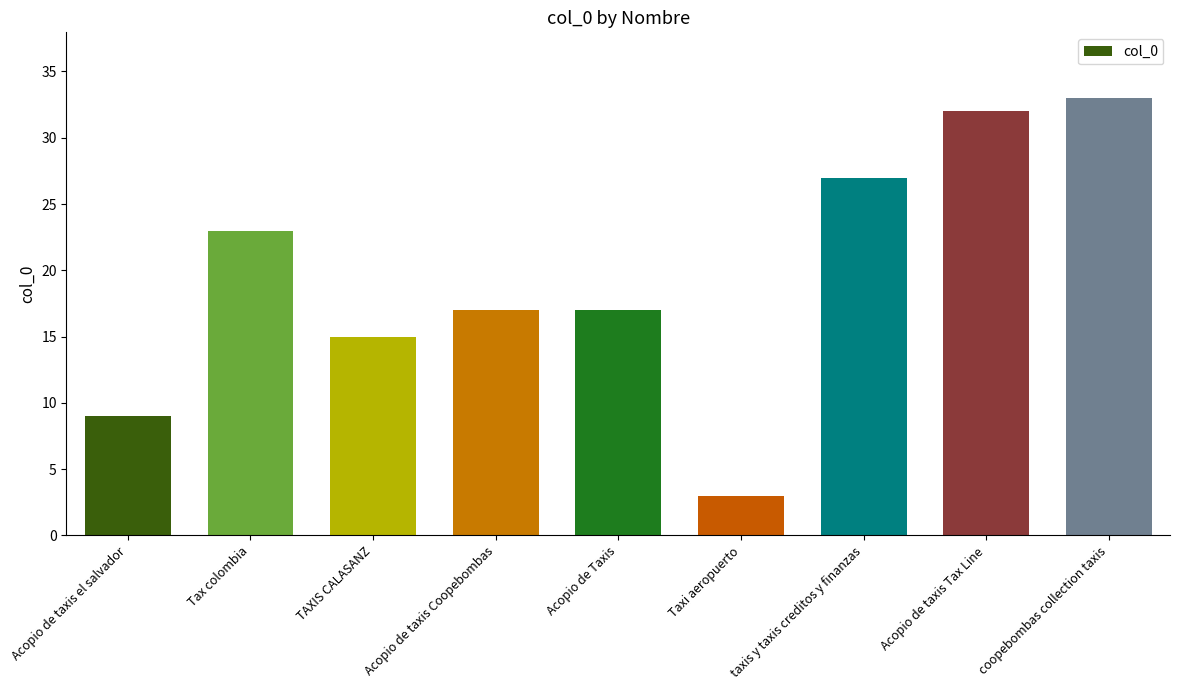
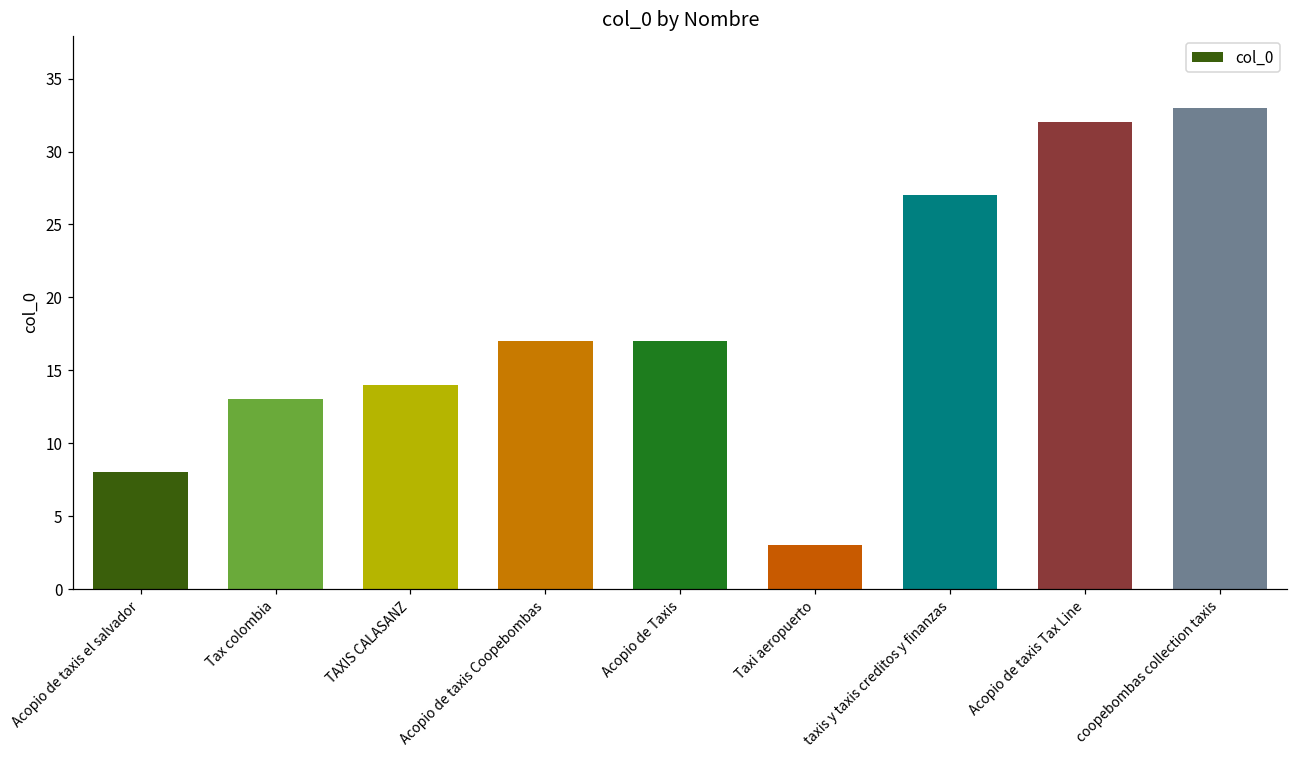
Acopio de taxis el salvador: 9 -> 8
Tax colombia: 23 -> 13
TAXIS CALASANZ: 15 -> 14
